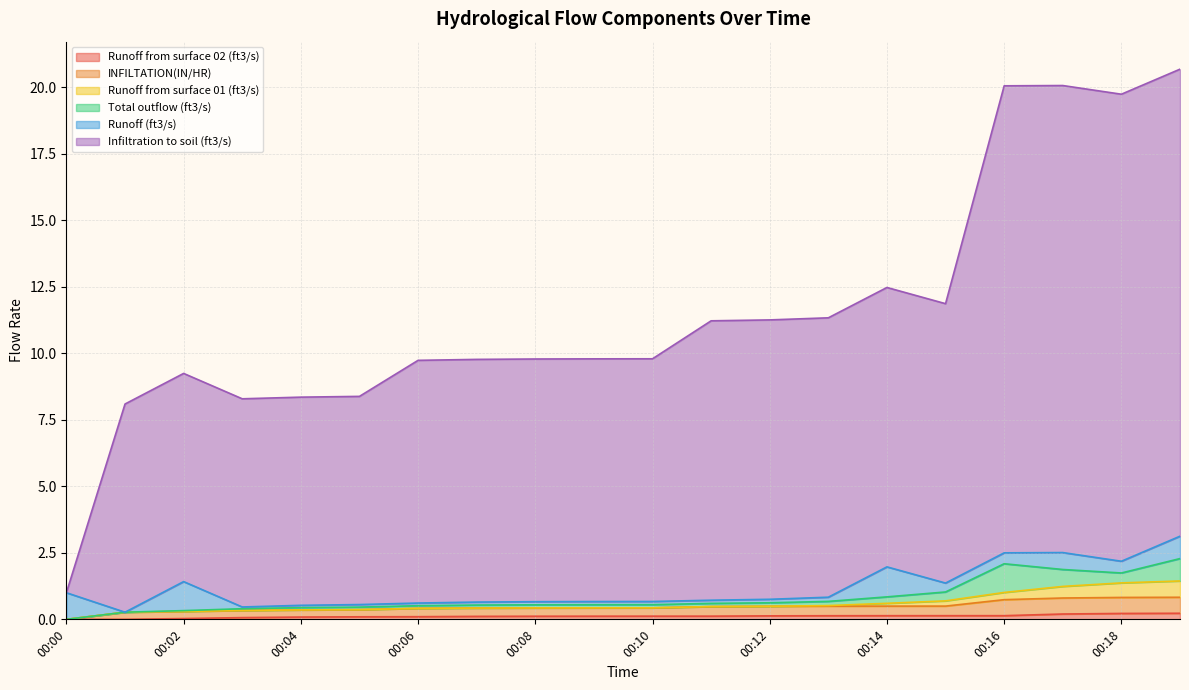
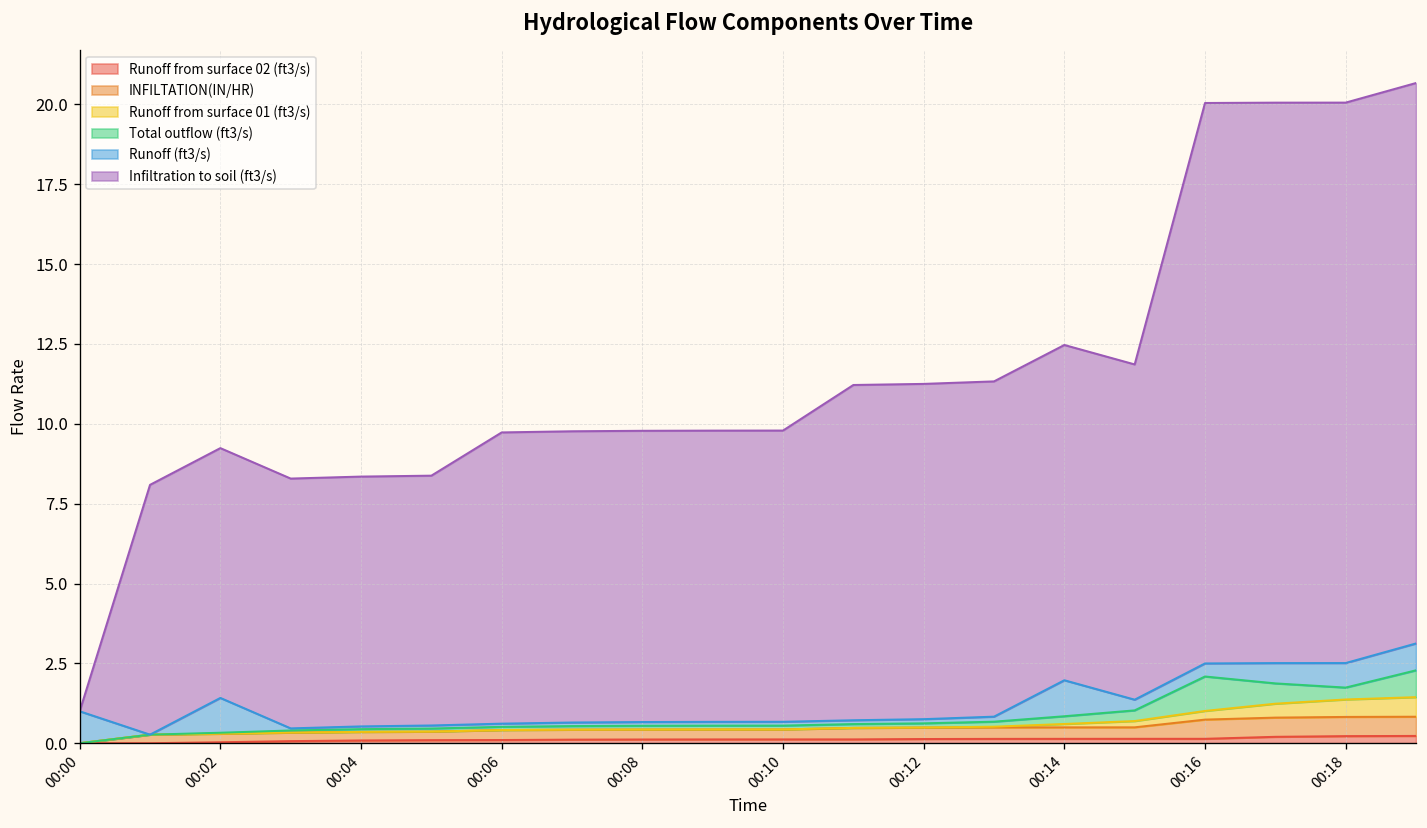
Runoff (ft3/s), 00:18: 0.4 -> 0.8
